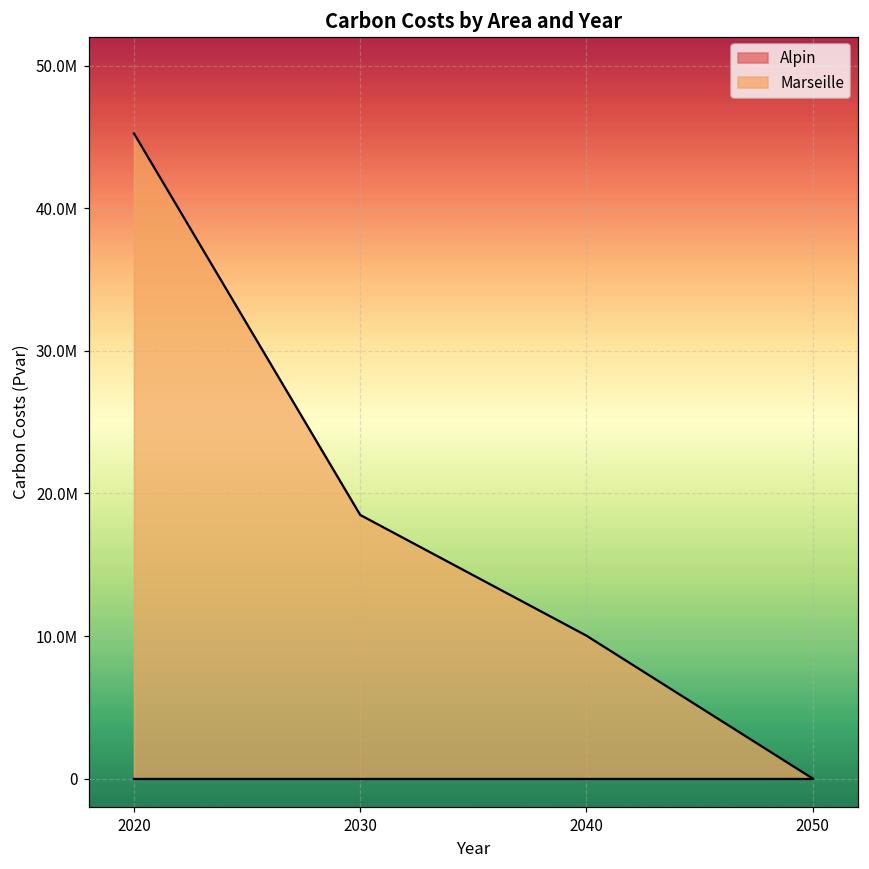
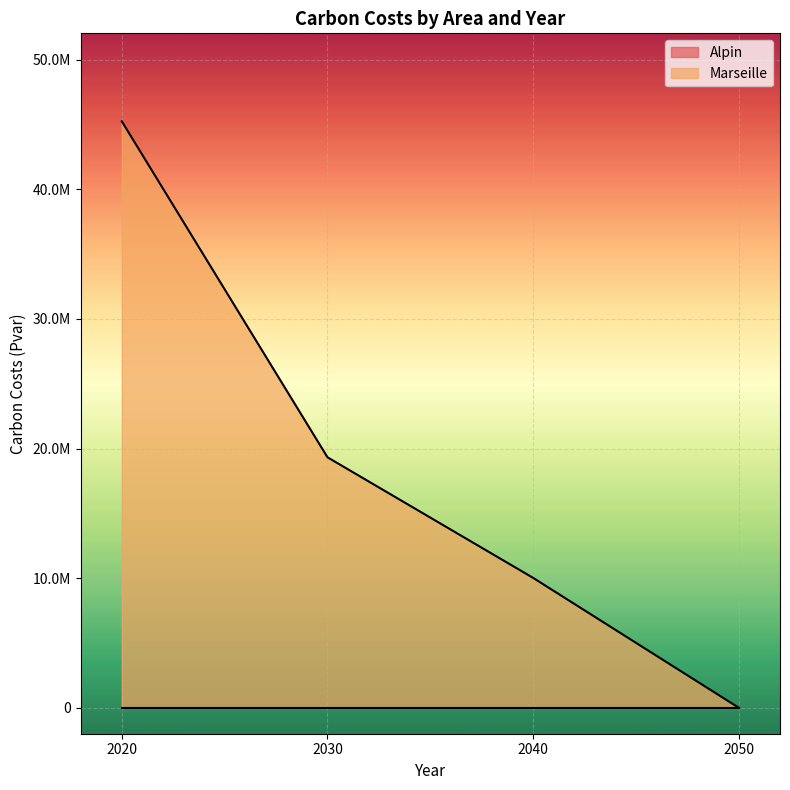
Marseille, 2030: 18500000 -> 19300000
